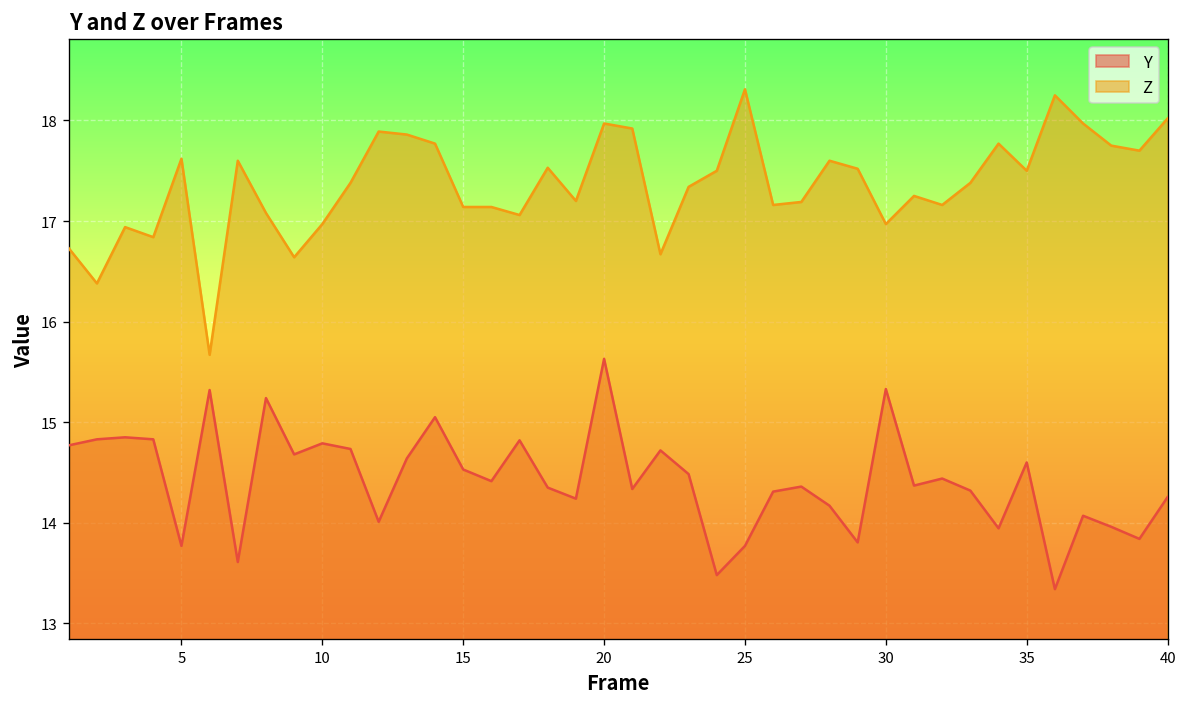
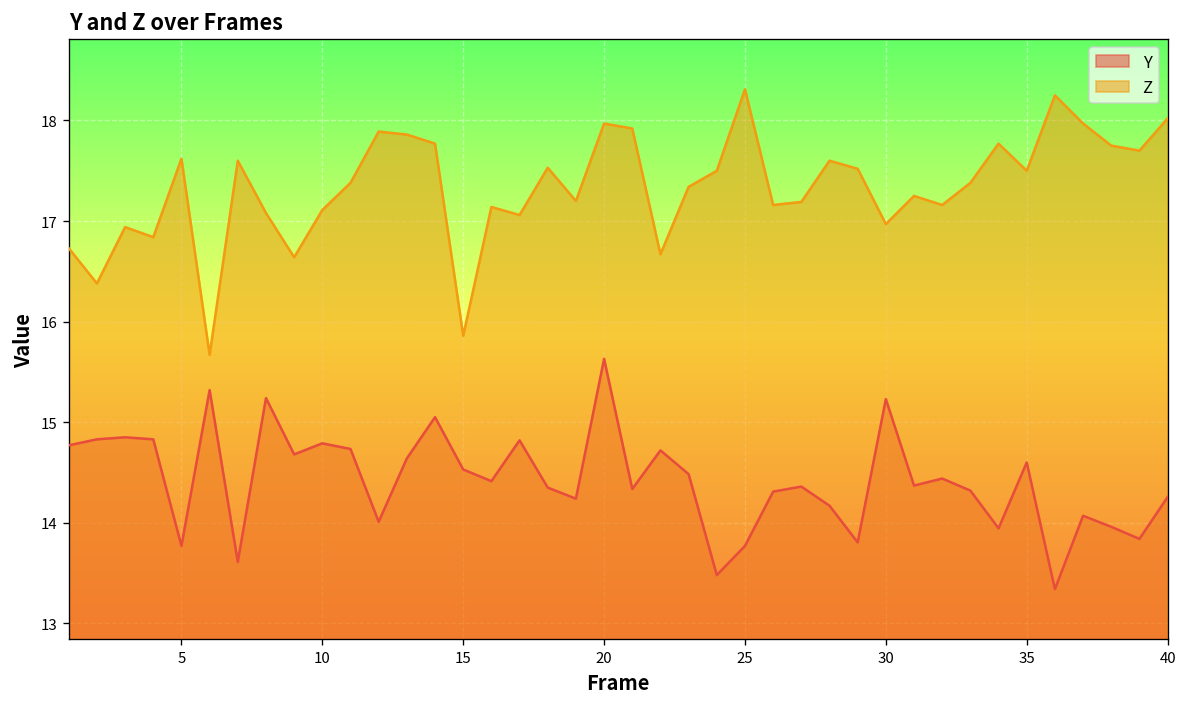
Z, 10: 17.0 -> 17.1
Z, 15: 17.1 -> 15.9
Y, 30: 15.3 -> 15.2
